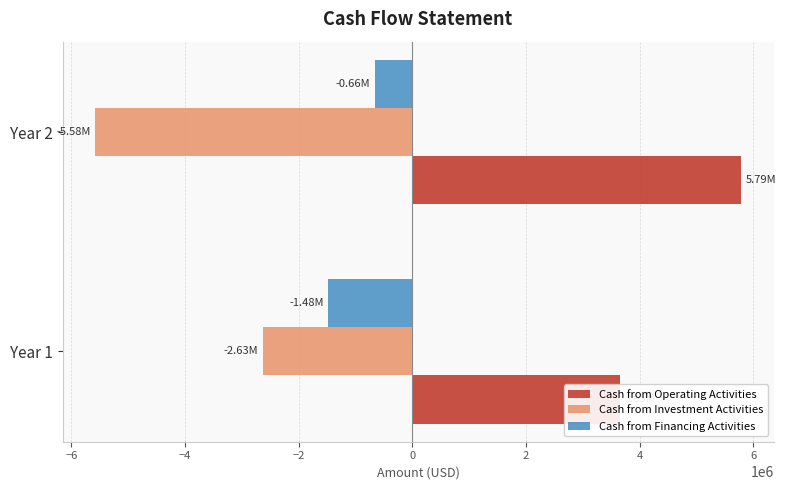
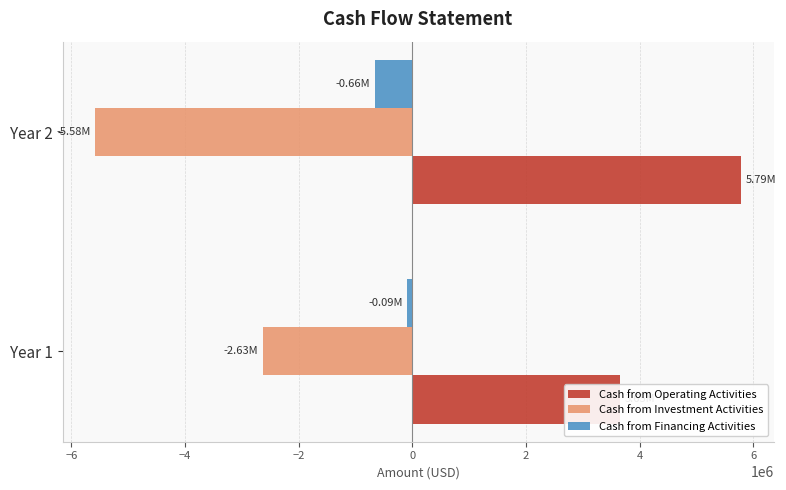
Cash from Financing Activities, Year 1: -1.48M -> -0.09M
